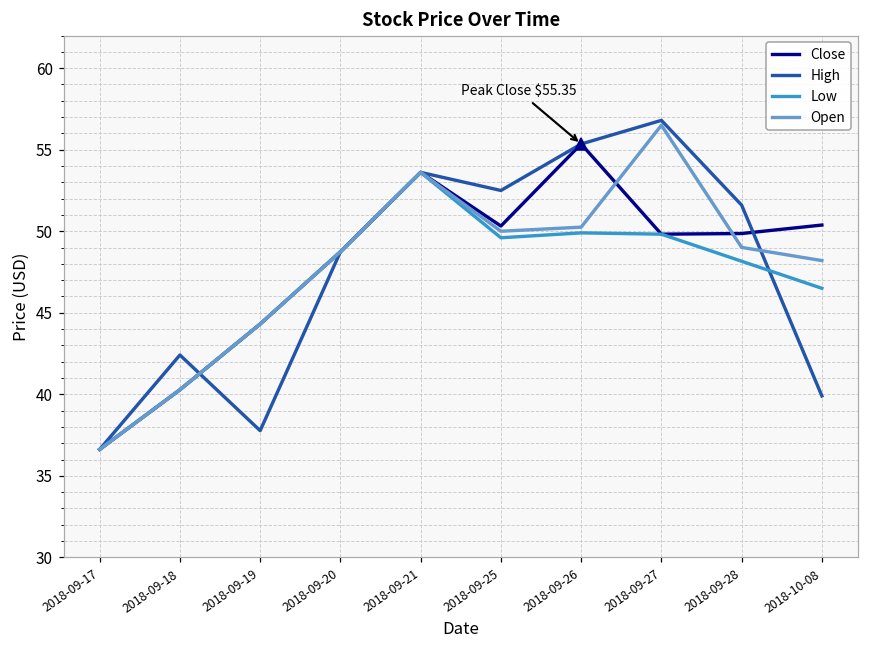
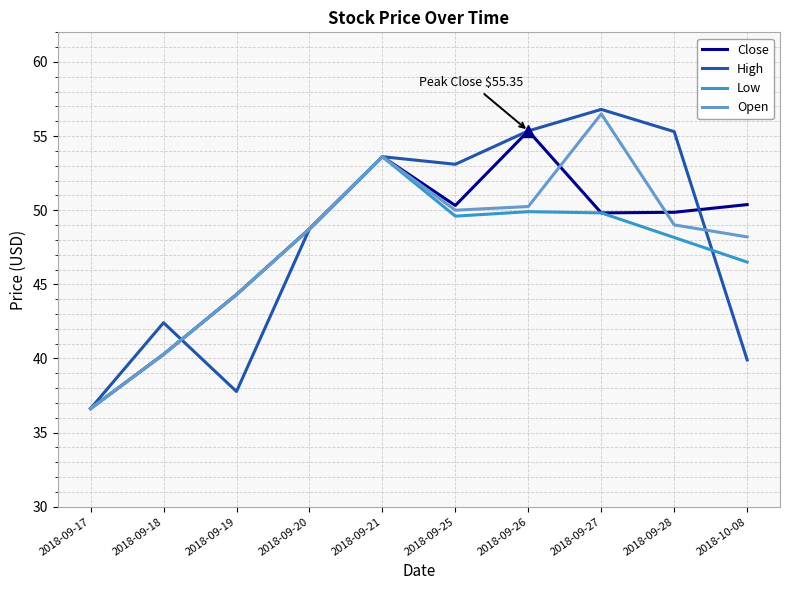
High, 2018-09-25: 52.5 -> 53.1
High, 2018-09-28: 51.6 -> 55.3
